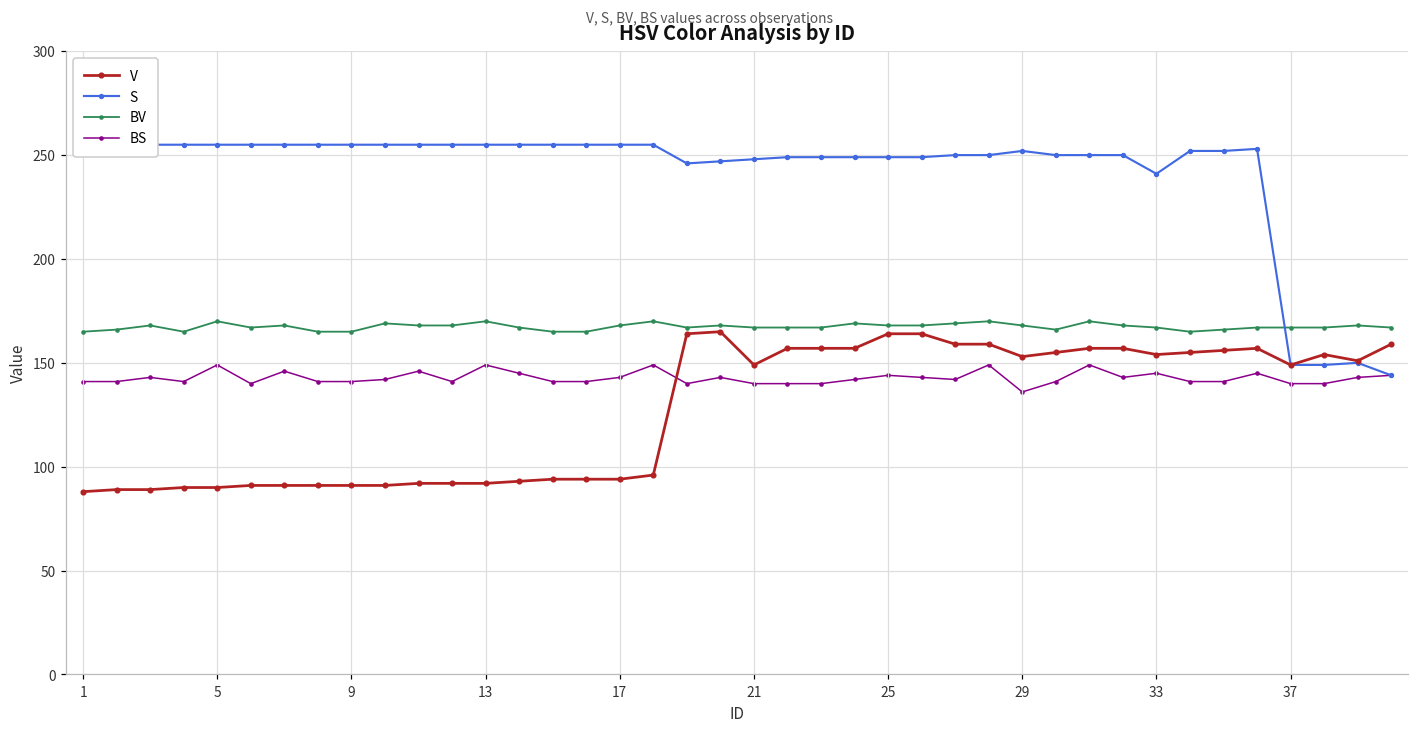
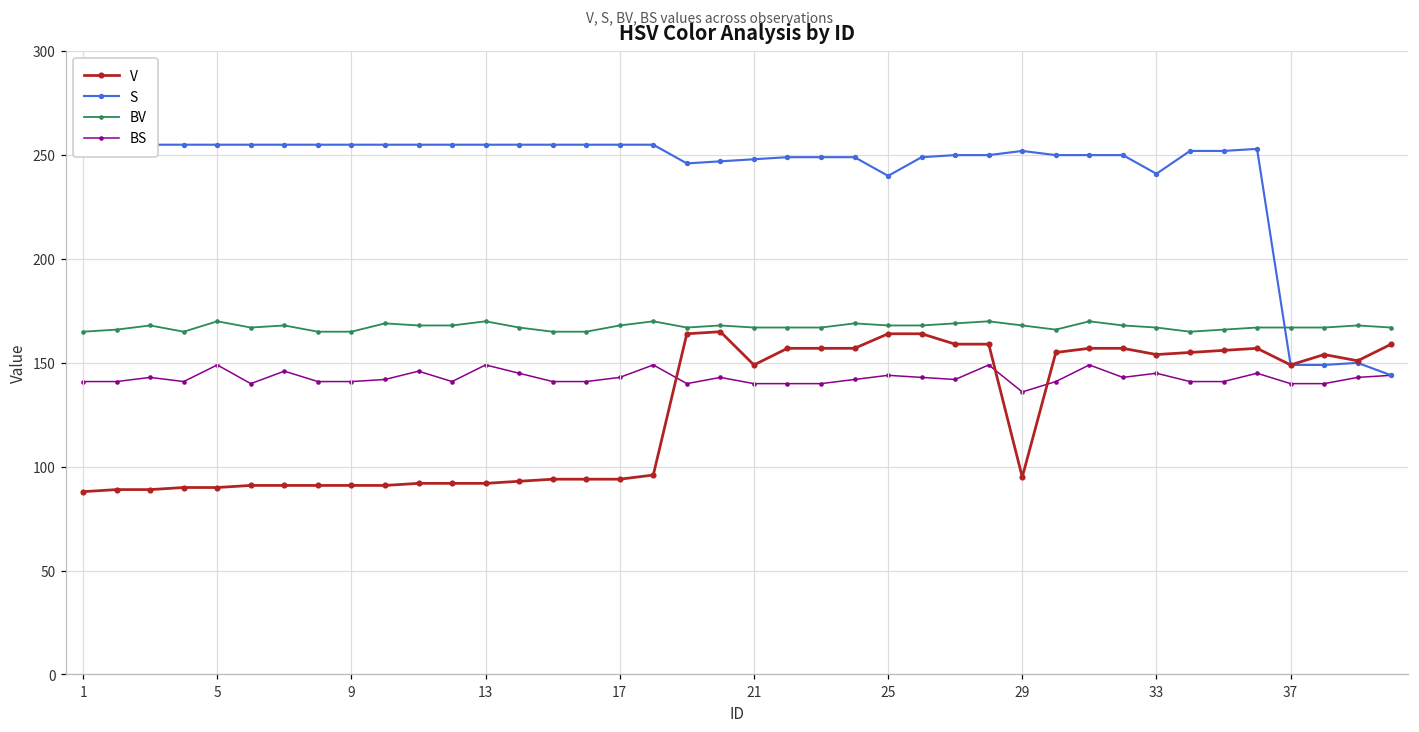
S, 25: 249 -> 240
V, 29: 153 -> 95
